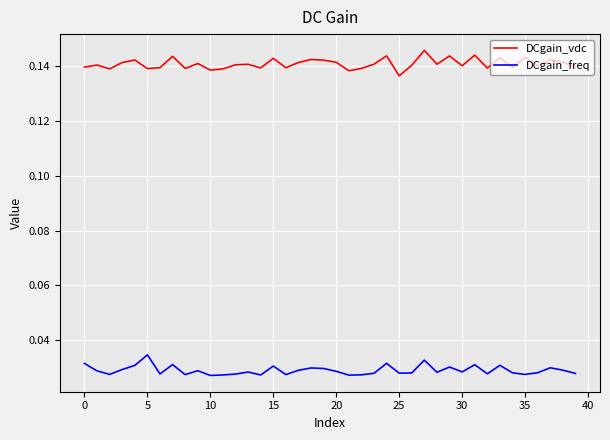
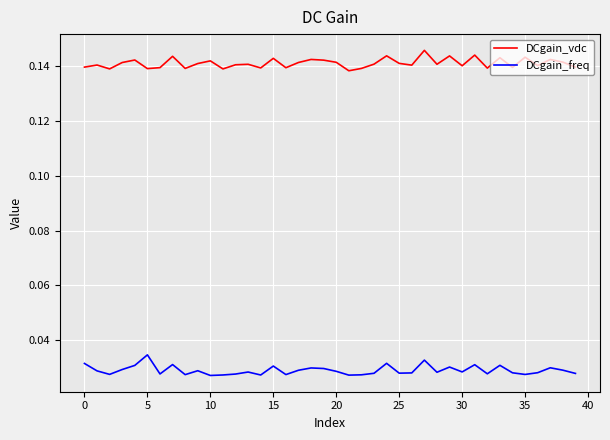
DCgain_vdc, 10: 0.138 -> 0.142
DCgain_vdc, 25: 0.136 -> 0.141
